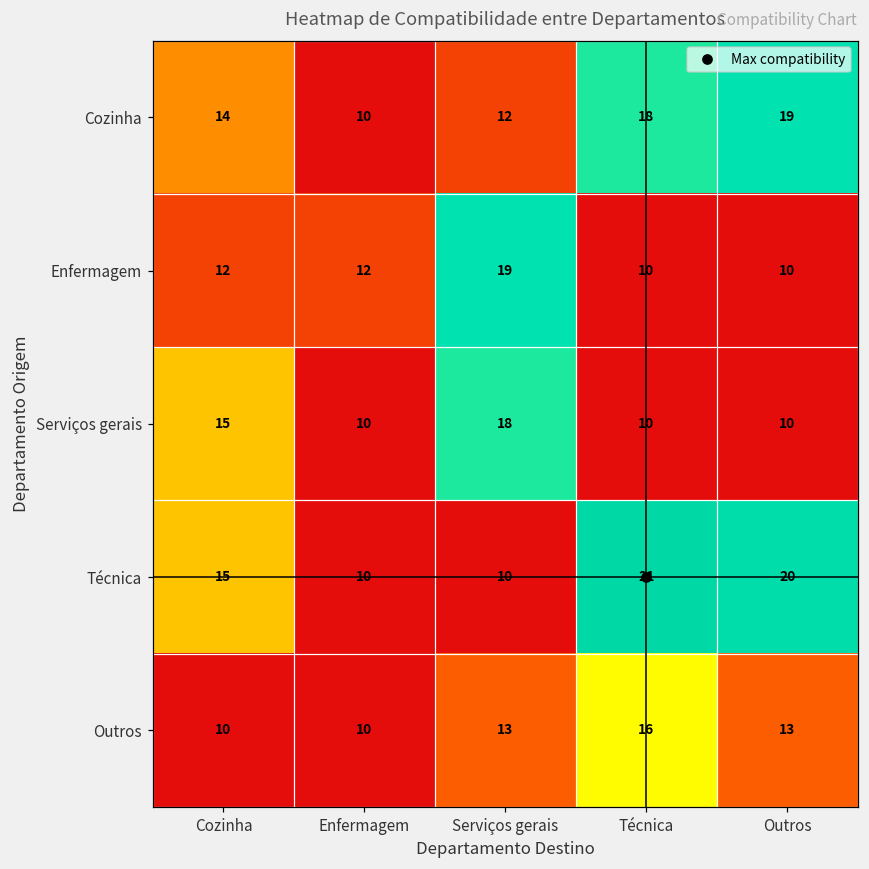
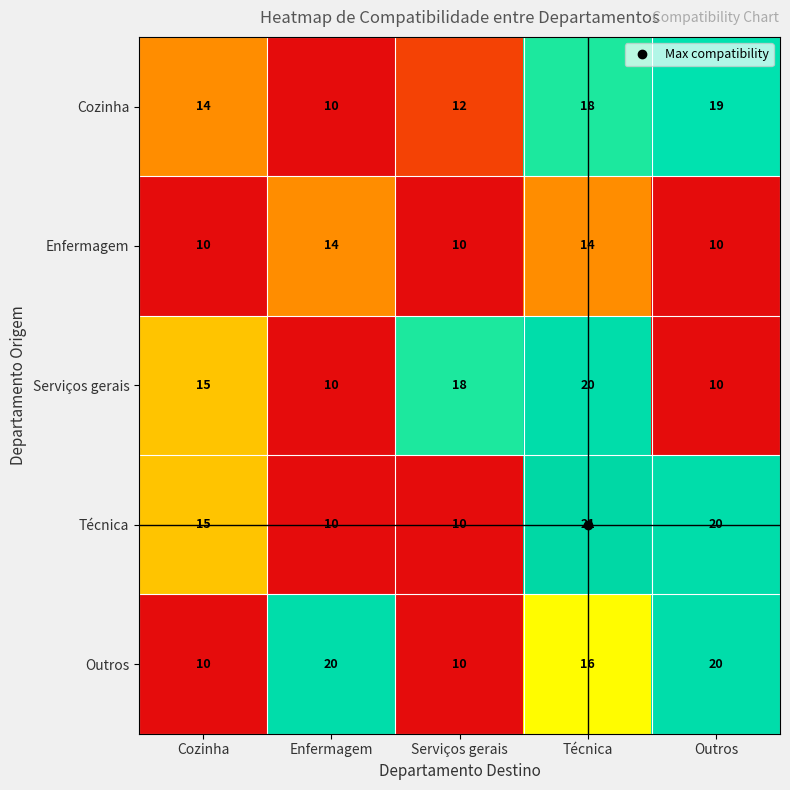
Enfermagem, Cozinha: 12 -> 10
Enfermagem, Enfermagem: 12 -> 14
Enfermagem, Serviços gerais: 19 -> 10
Enfermagem, Técnica: 10 -> 14
Serviços gerais, Técnica: 10 -> 20
Outros, Enfermagem: 10 -> 20
Outros, Serviços gerais: 13 -> 10
Outros, Outros: 13 -> 20
